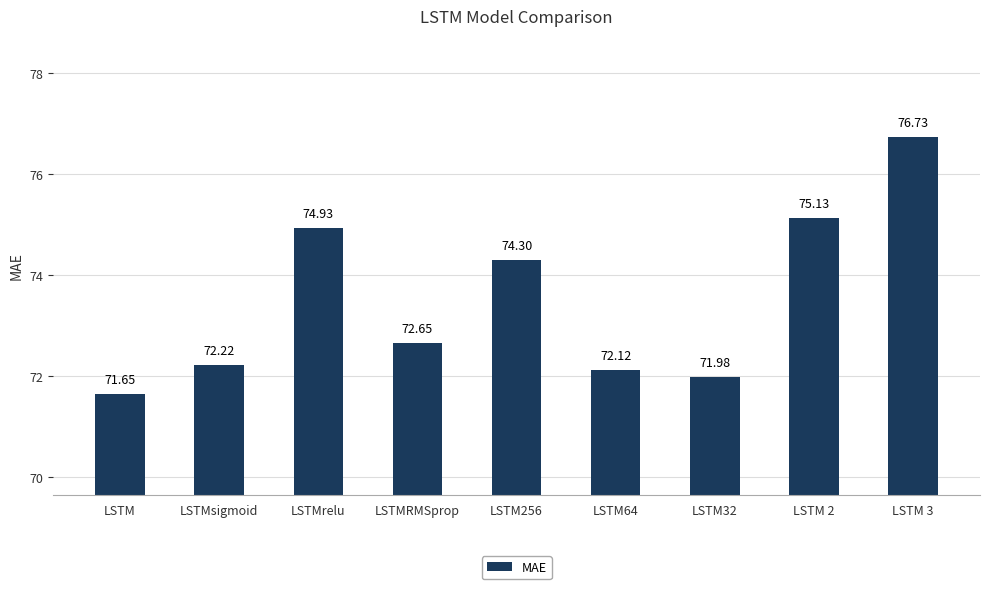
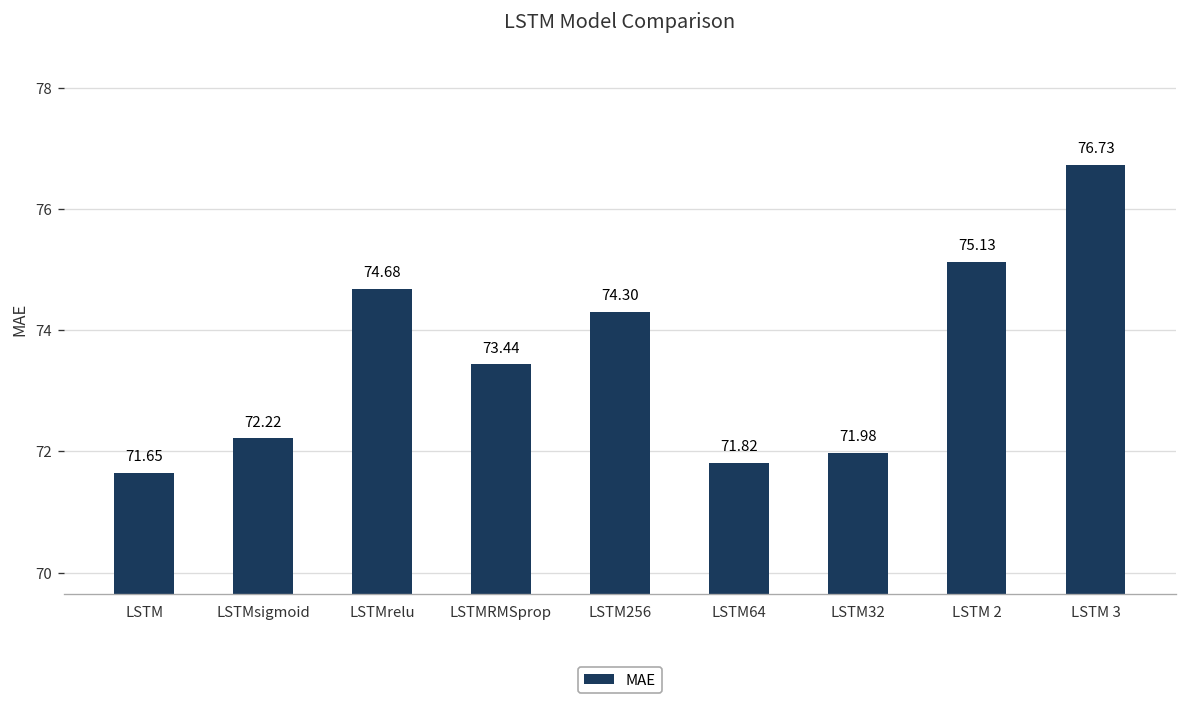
LSTMrelu: 74.93 -> 74.68
LSTMRMSprop: 72.65 -> 73.44
LSTM64: 72.12 -> 71.82
